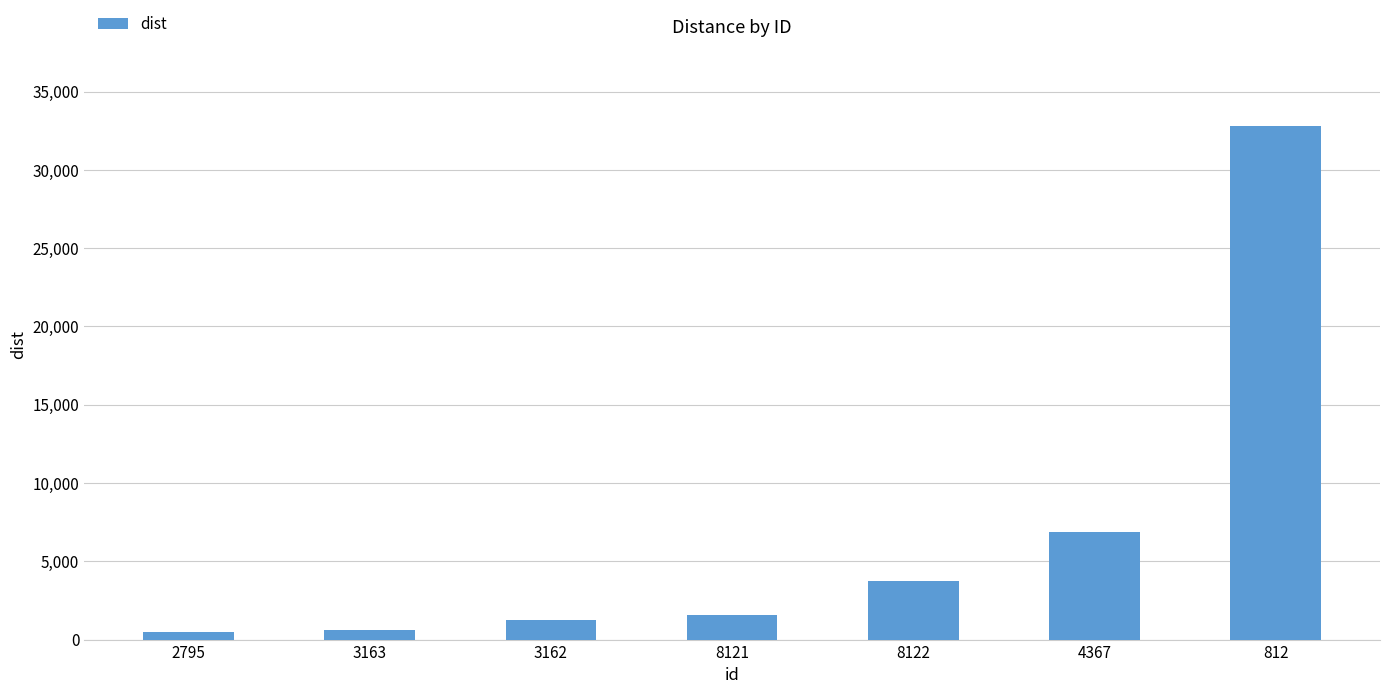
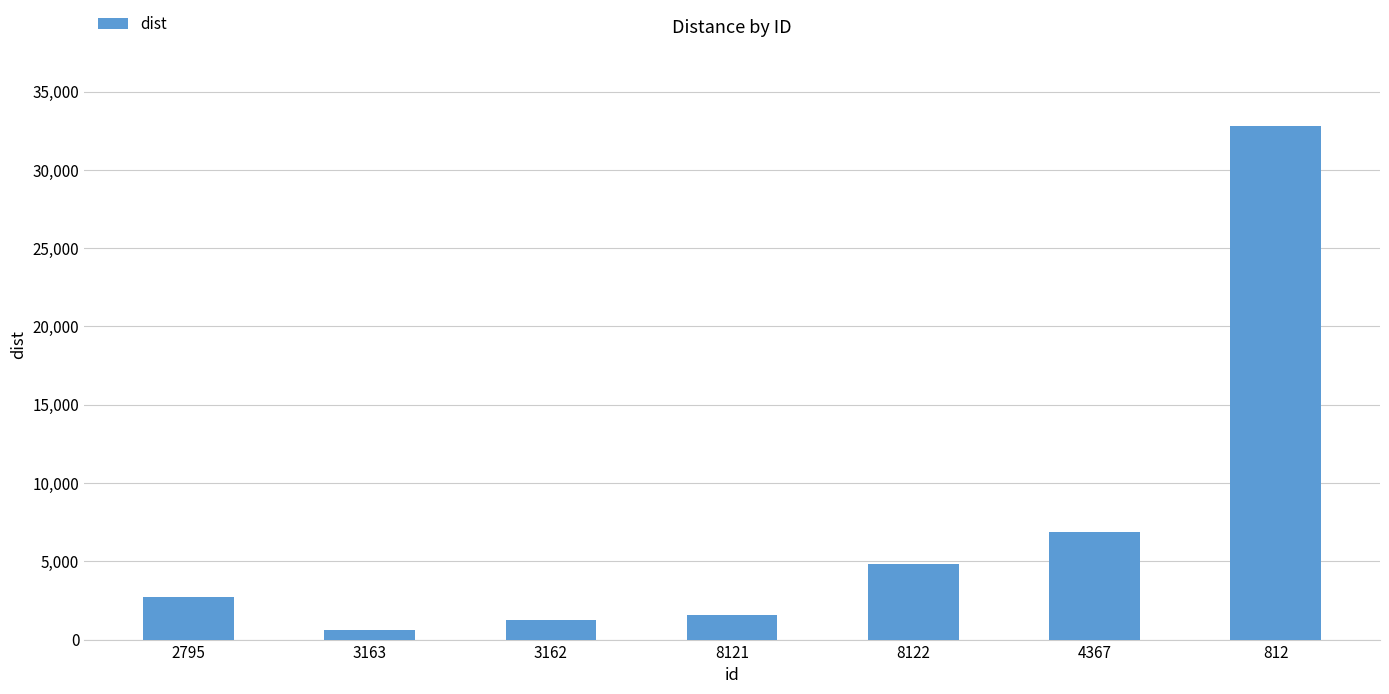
2795: 500 -> 2,700
8122: 3,800 -> 4,800
